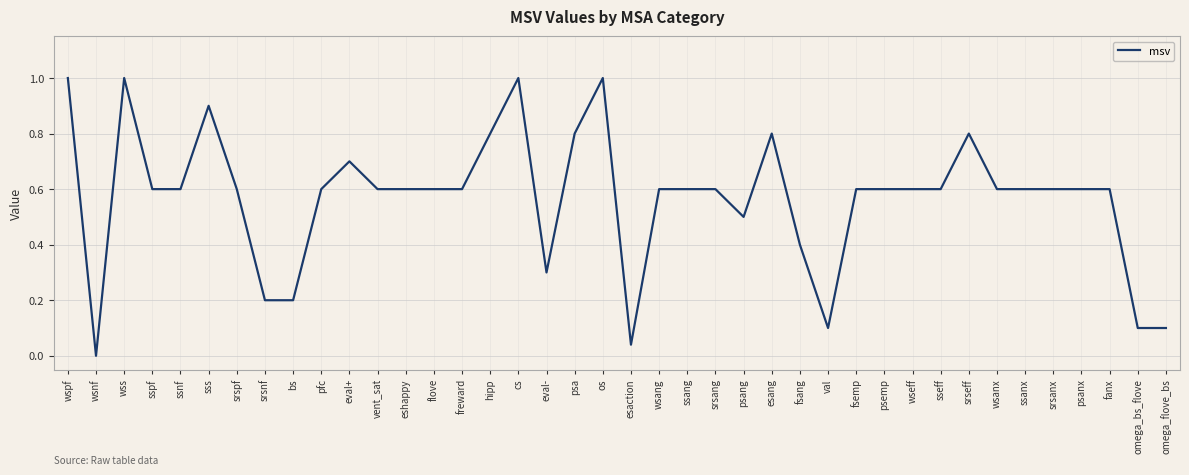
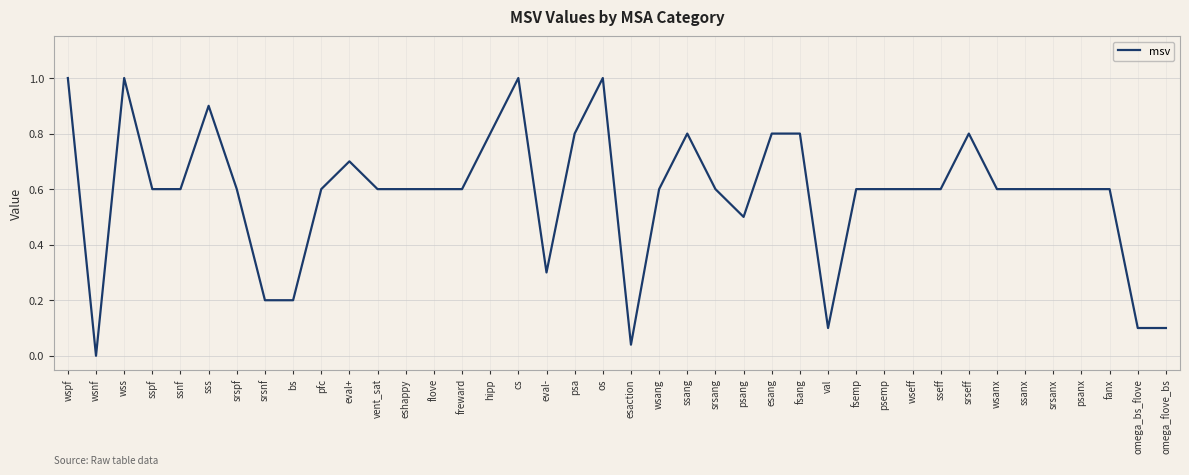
ssang: 0.6 -> 0.8
fsang: 0.4 -> 0.8
